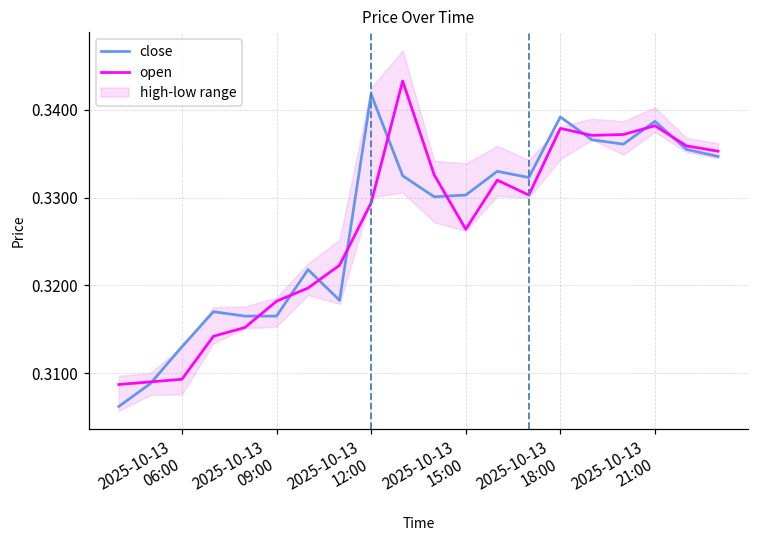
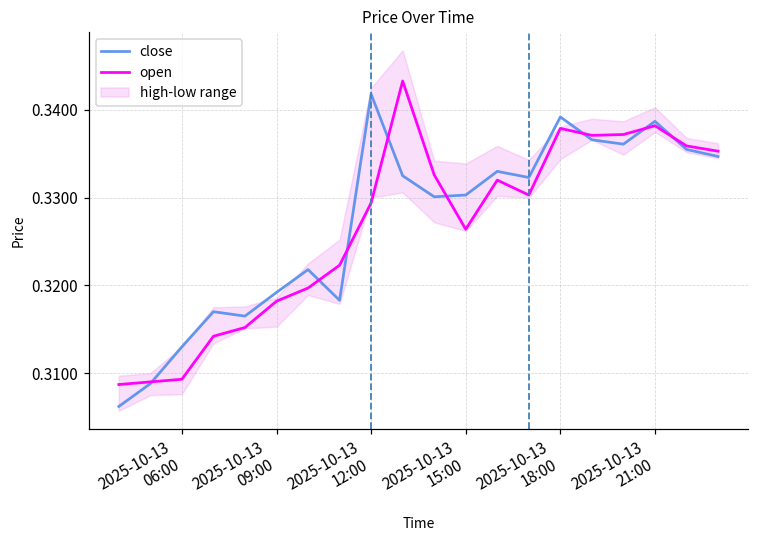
close, 2025-10-13 09:00: 0.317 -> 0.319
